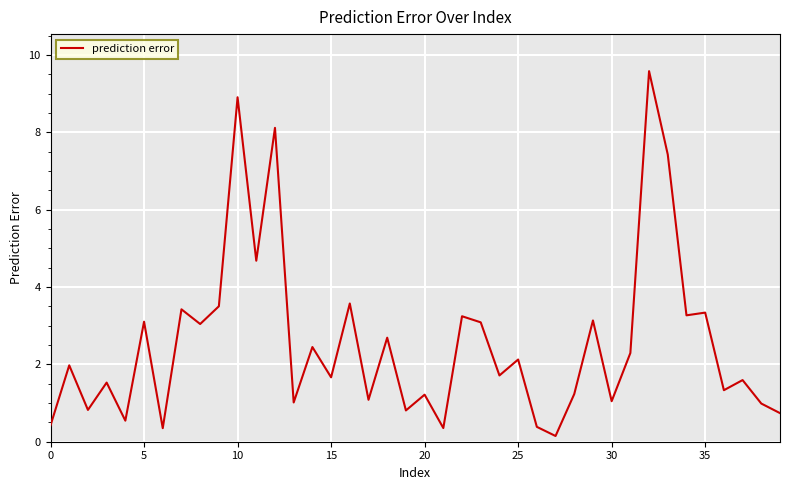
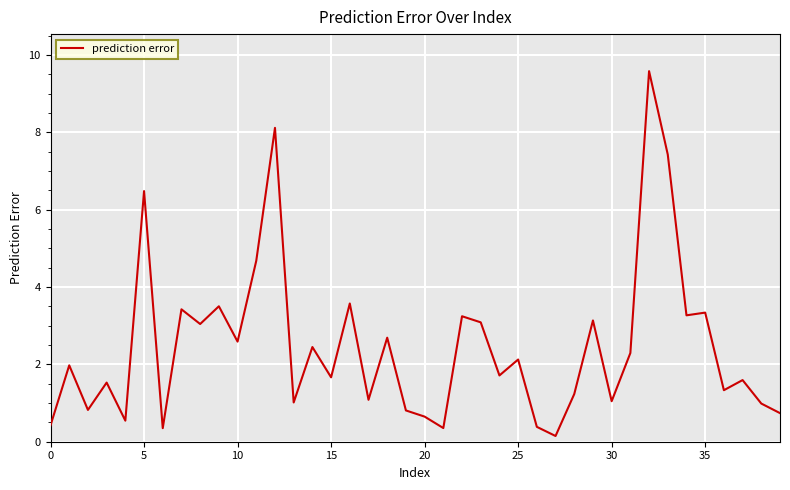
5: 3.1 -> 6.5
10: 8.9 -> 2.6
20: 1.2 -> 0.6
